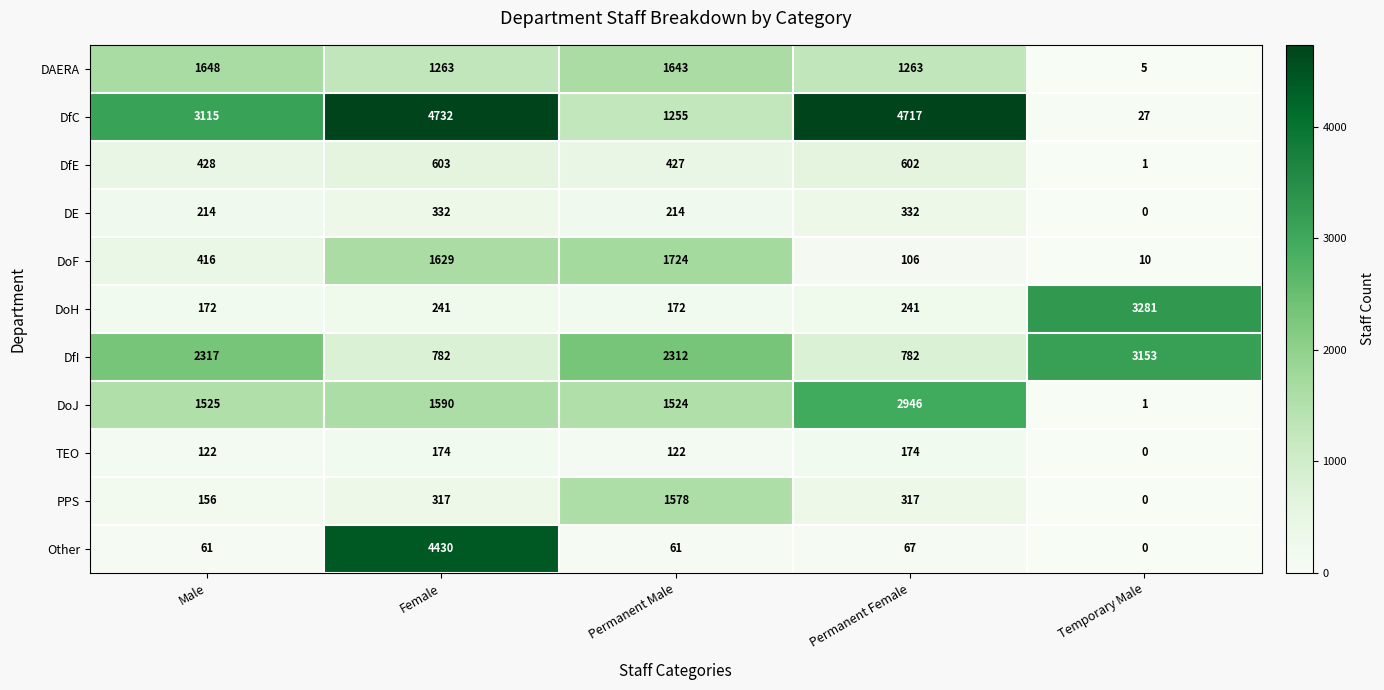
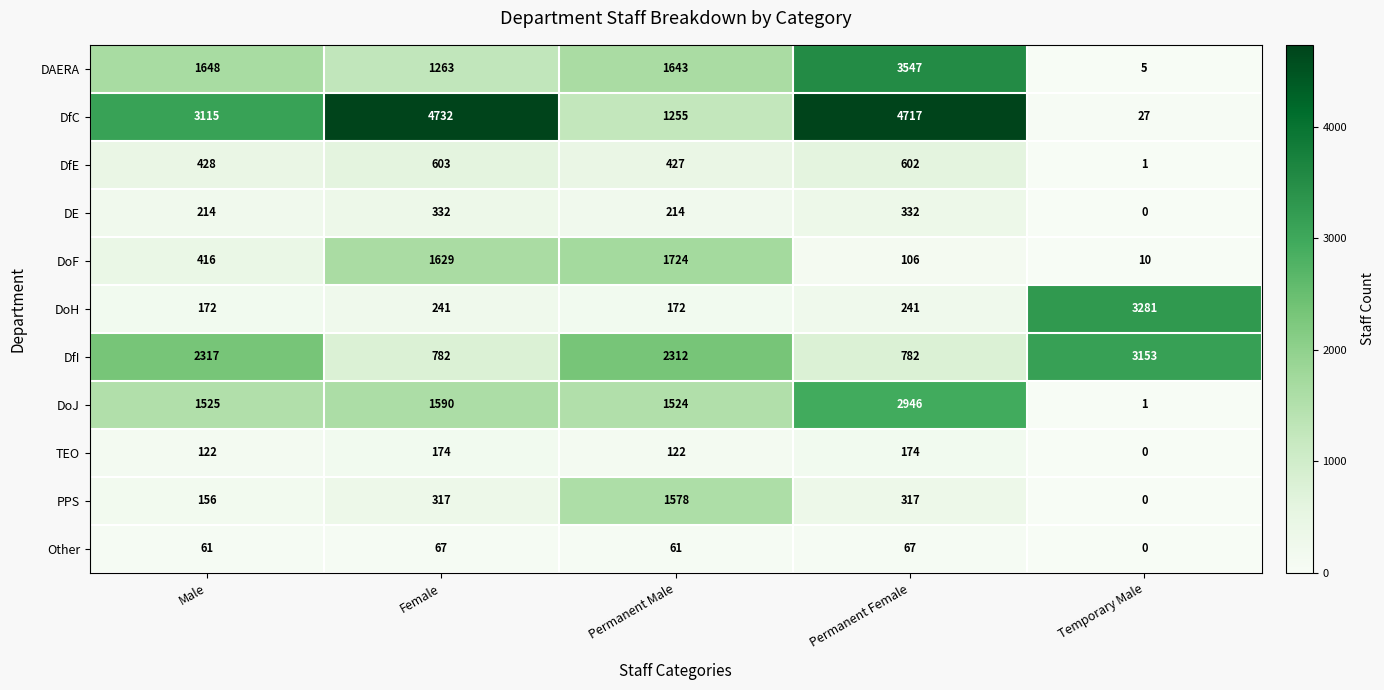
DAERA, Permanent Female: 1263 -> 3547
Other, Female: 4430 -> 67
